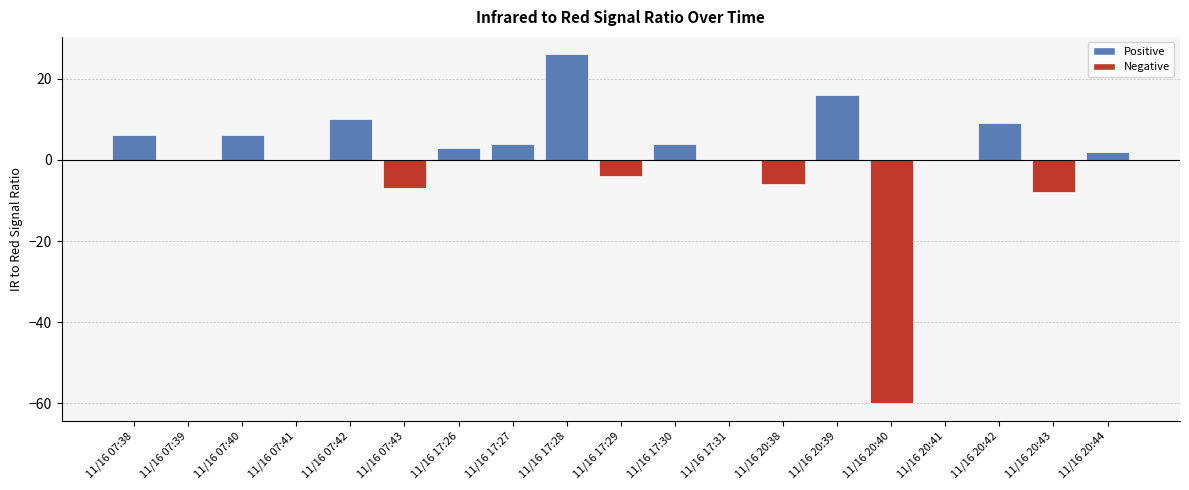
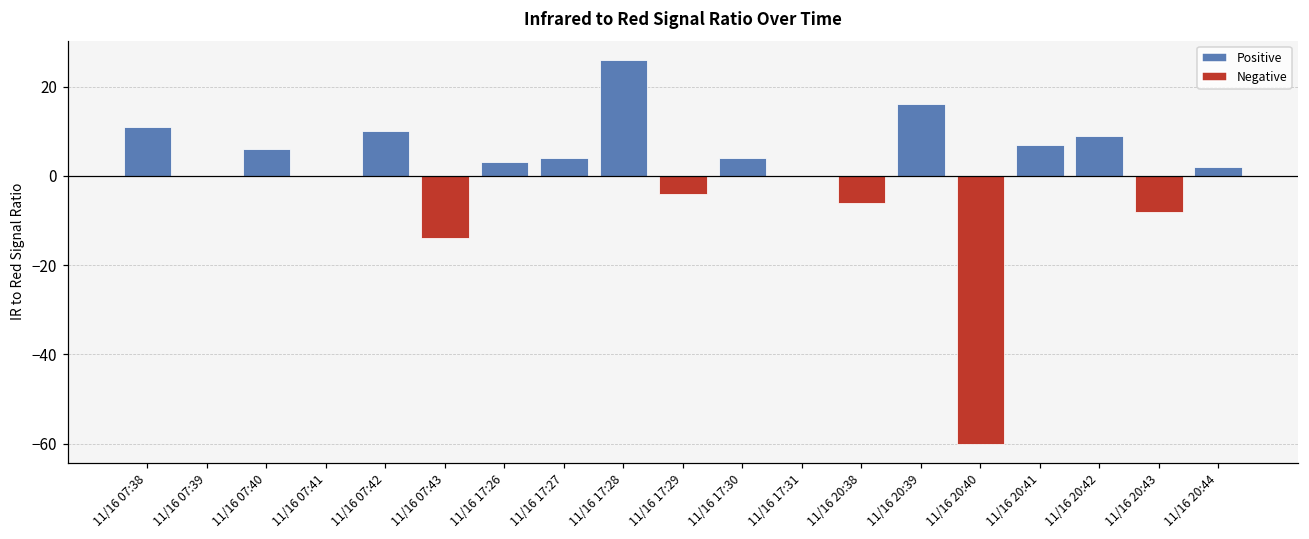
11/16 07:38: 6 -> 11
11/16 07:43: -7 -> -14
11/16 20:41: 0 -> 7
